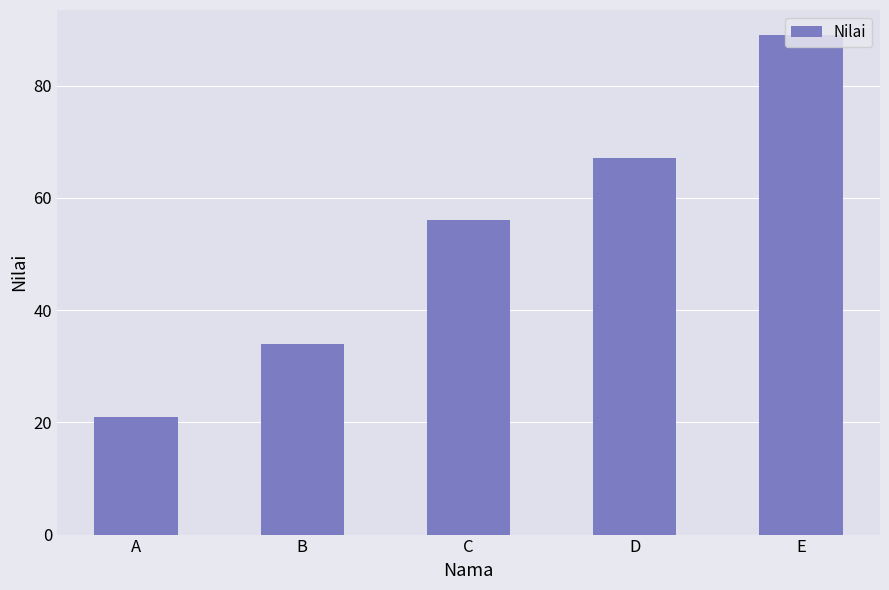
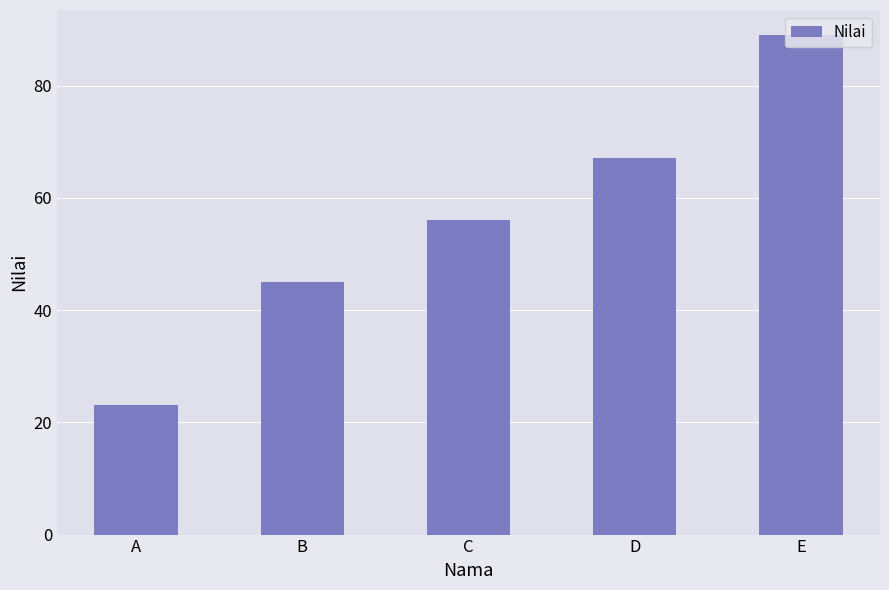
A: 21 -> 23
B: 34 -> 45
